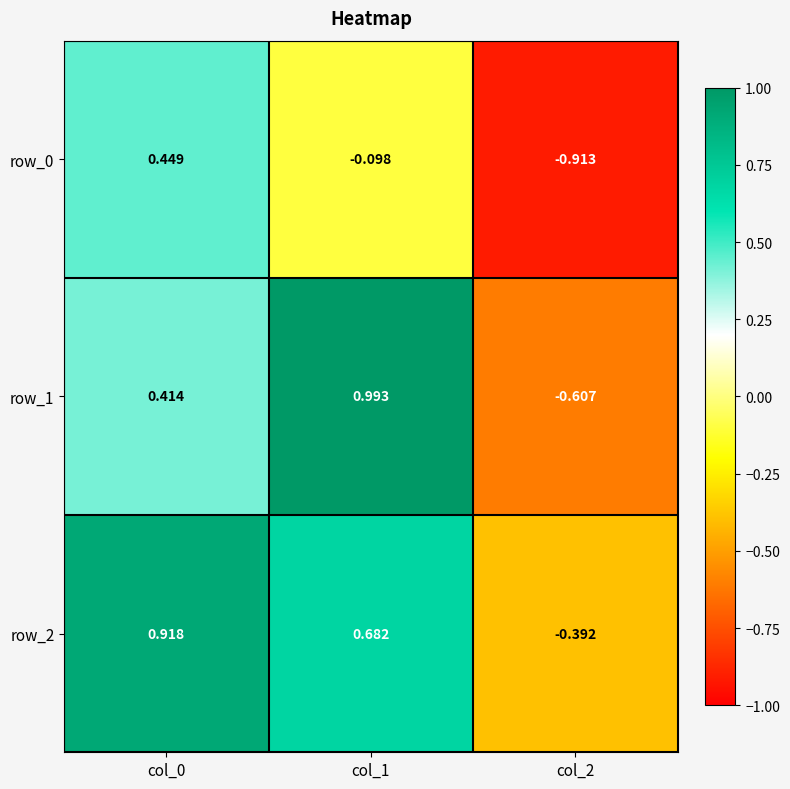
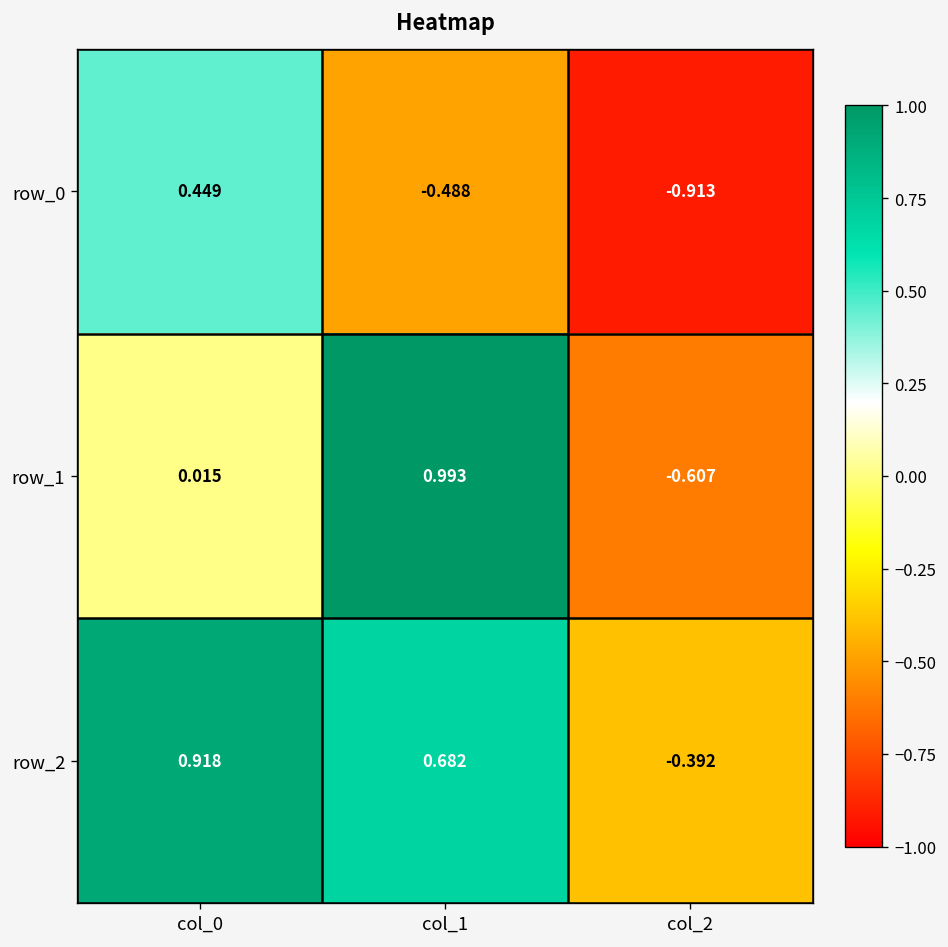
row_0, col_1: -0.098 -> -0.488
row_1, col_0: 0.414 -> 0.015
